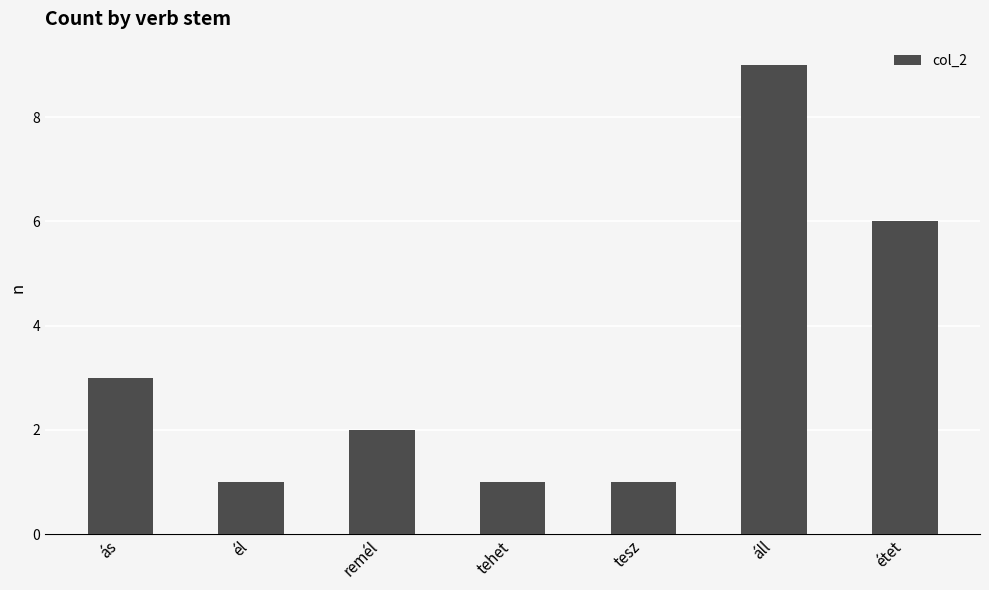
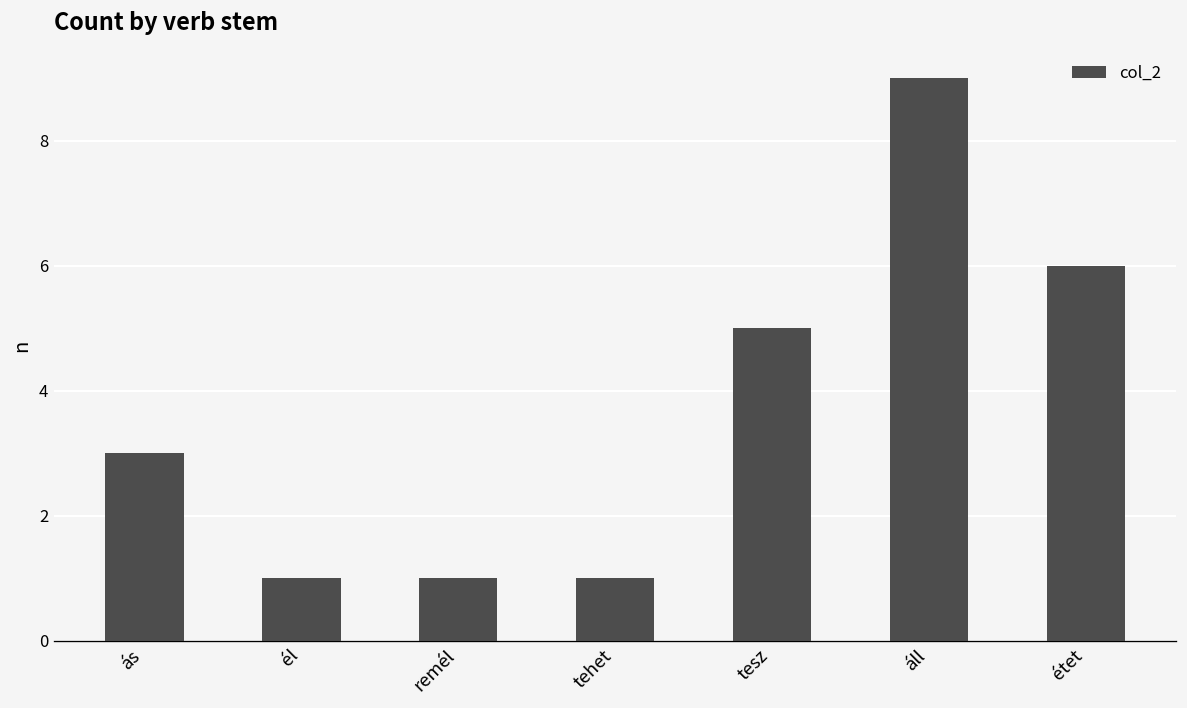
remél: 2 -> 1
tesz: 1 -> 5
